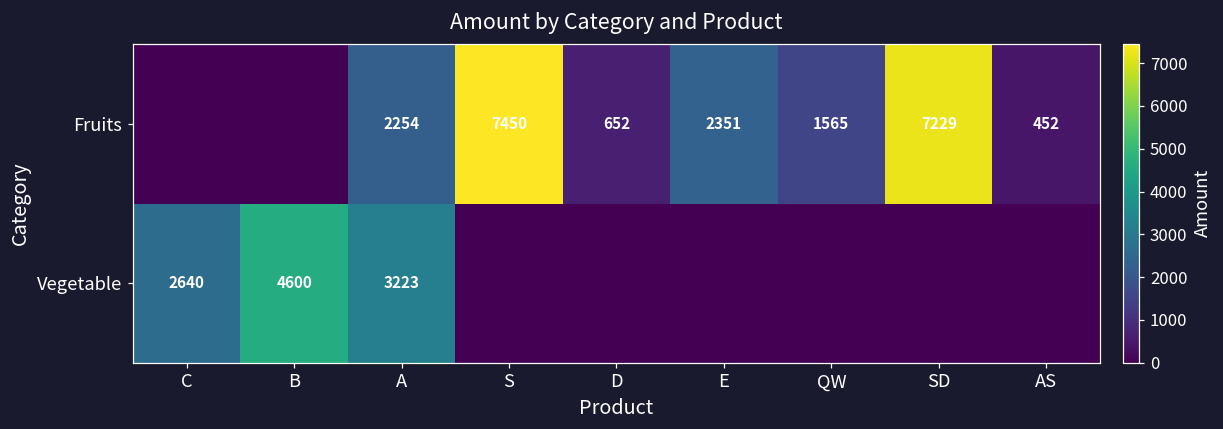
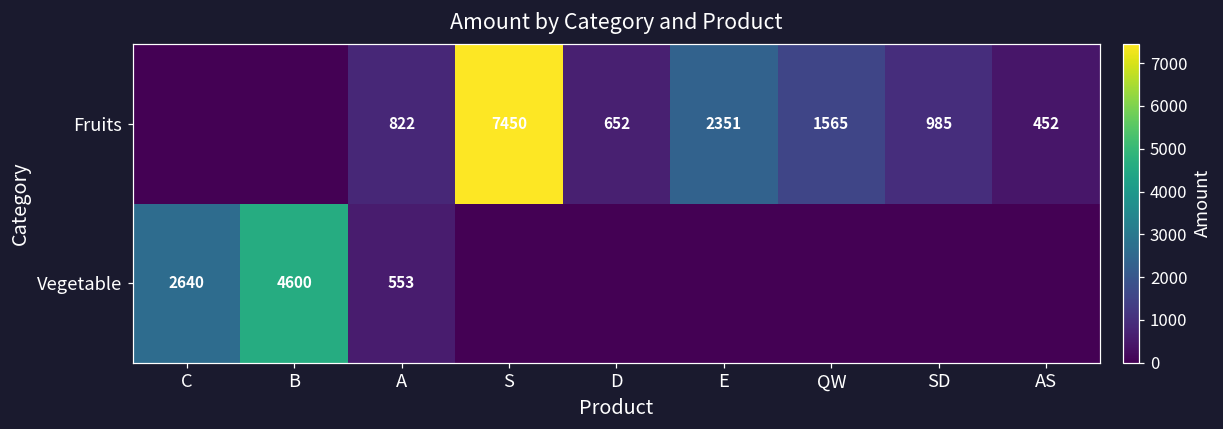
Fruits, A: 2254 -> 822
Fruits, SD: 7229 -> 985
Vegetable, A: 3223 -> 553
